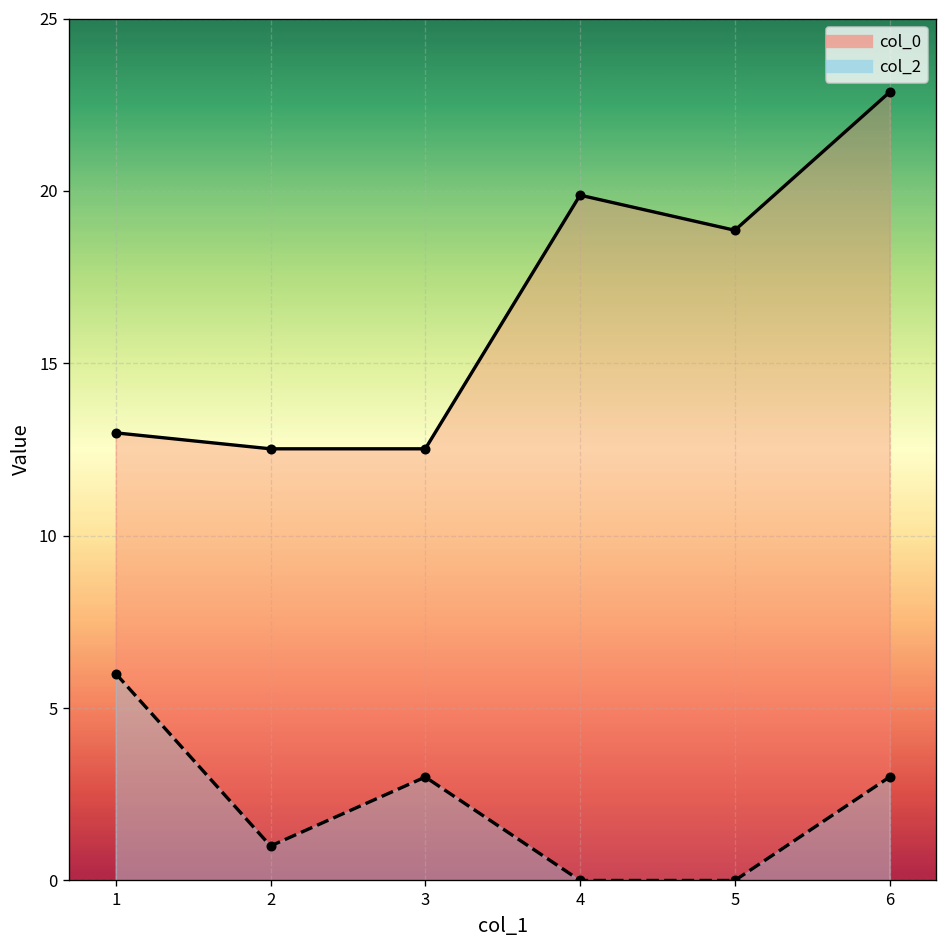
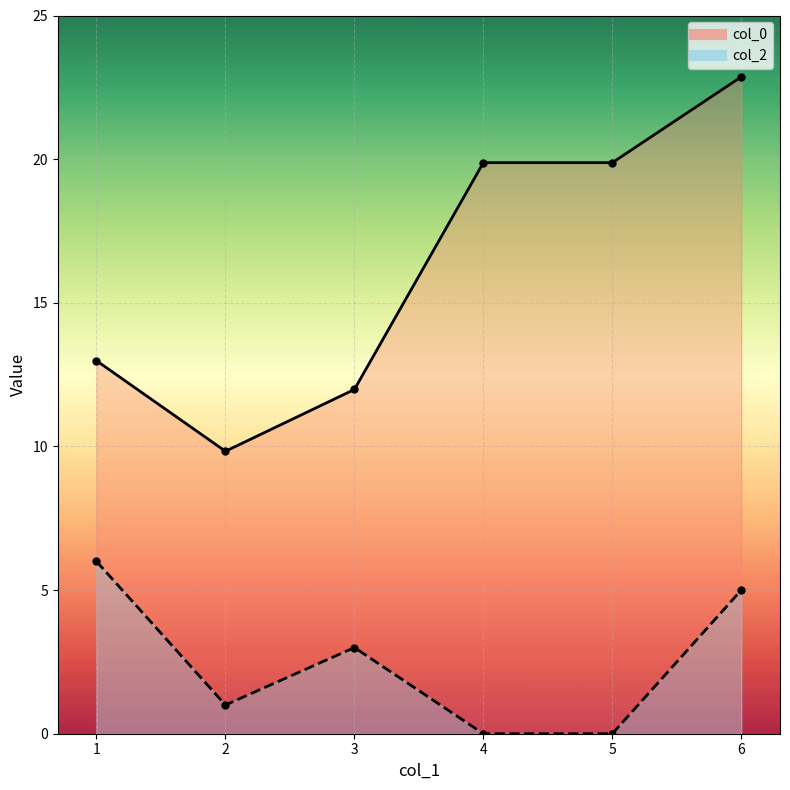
col_0, 2: 12.5 -> 9.8
col_0, 3: 12.5 -> 12.0
col_0, 5: 18.9 -> 19.9
col_2, 6: 3 -> 5
